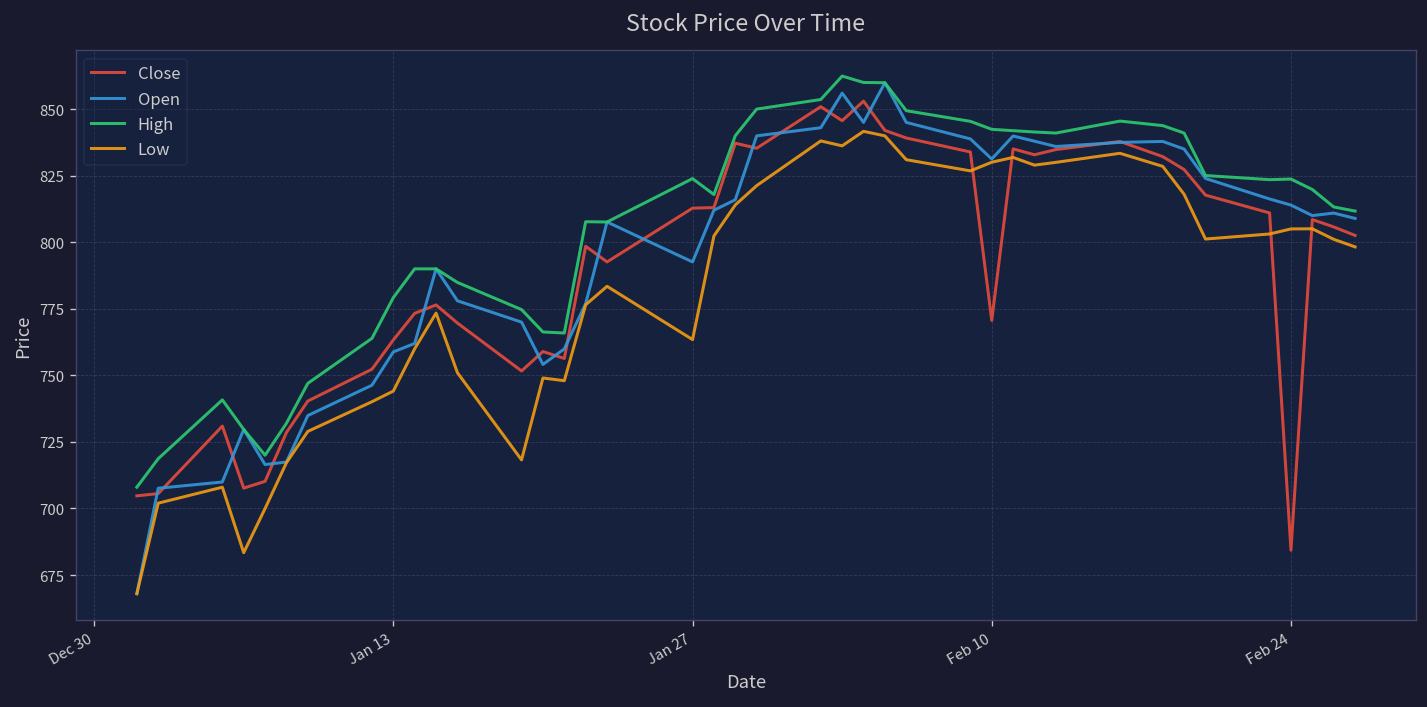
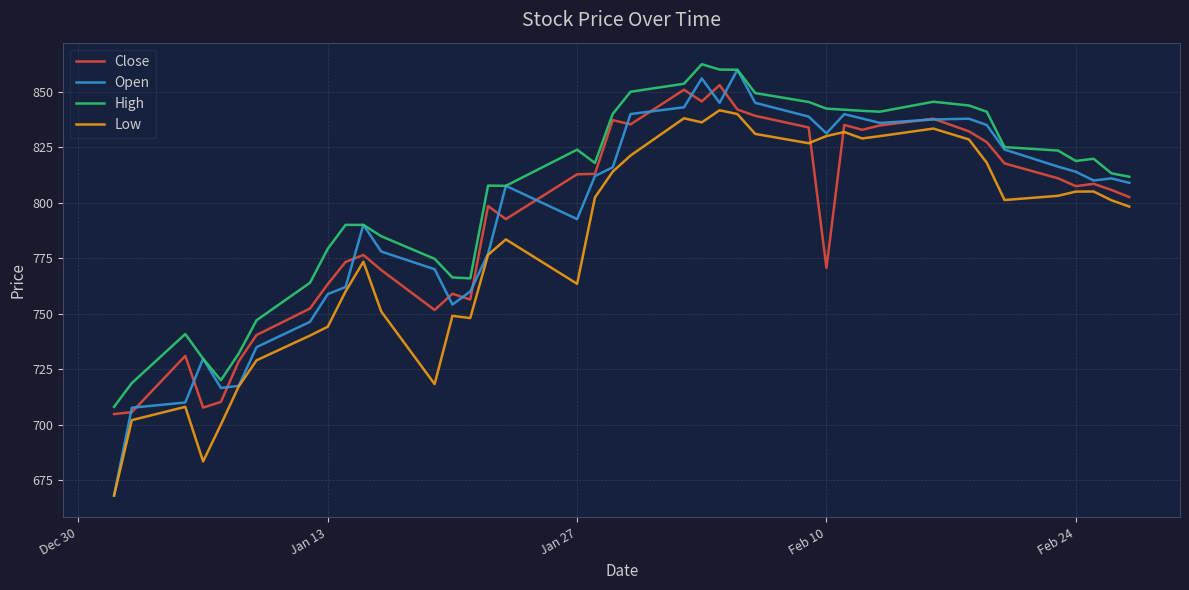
Close, Feb 24: 684 -> 807
High, Feb 24: 824 -> 819
